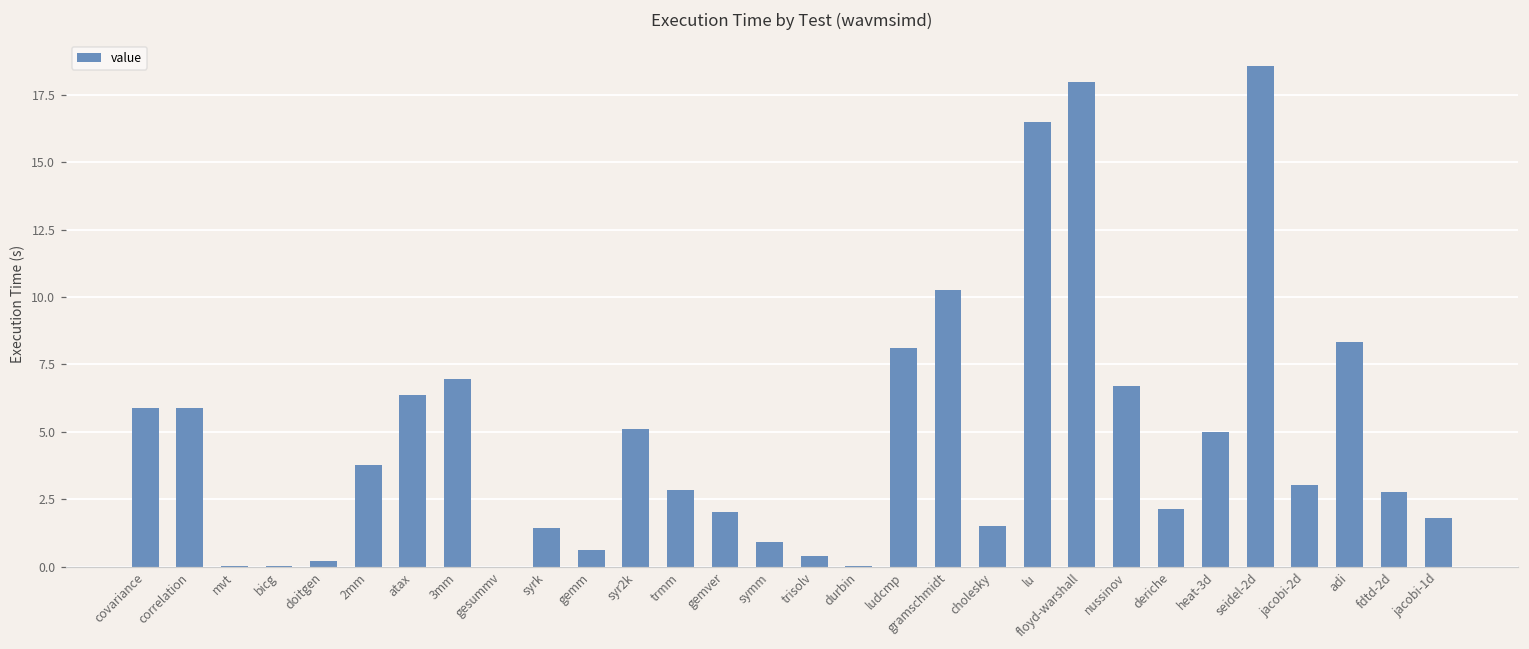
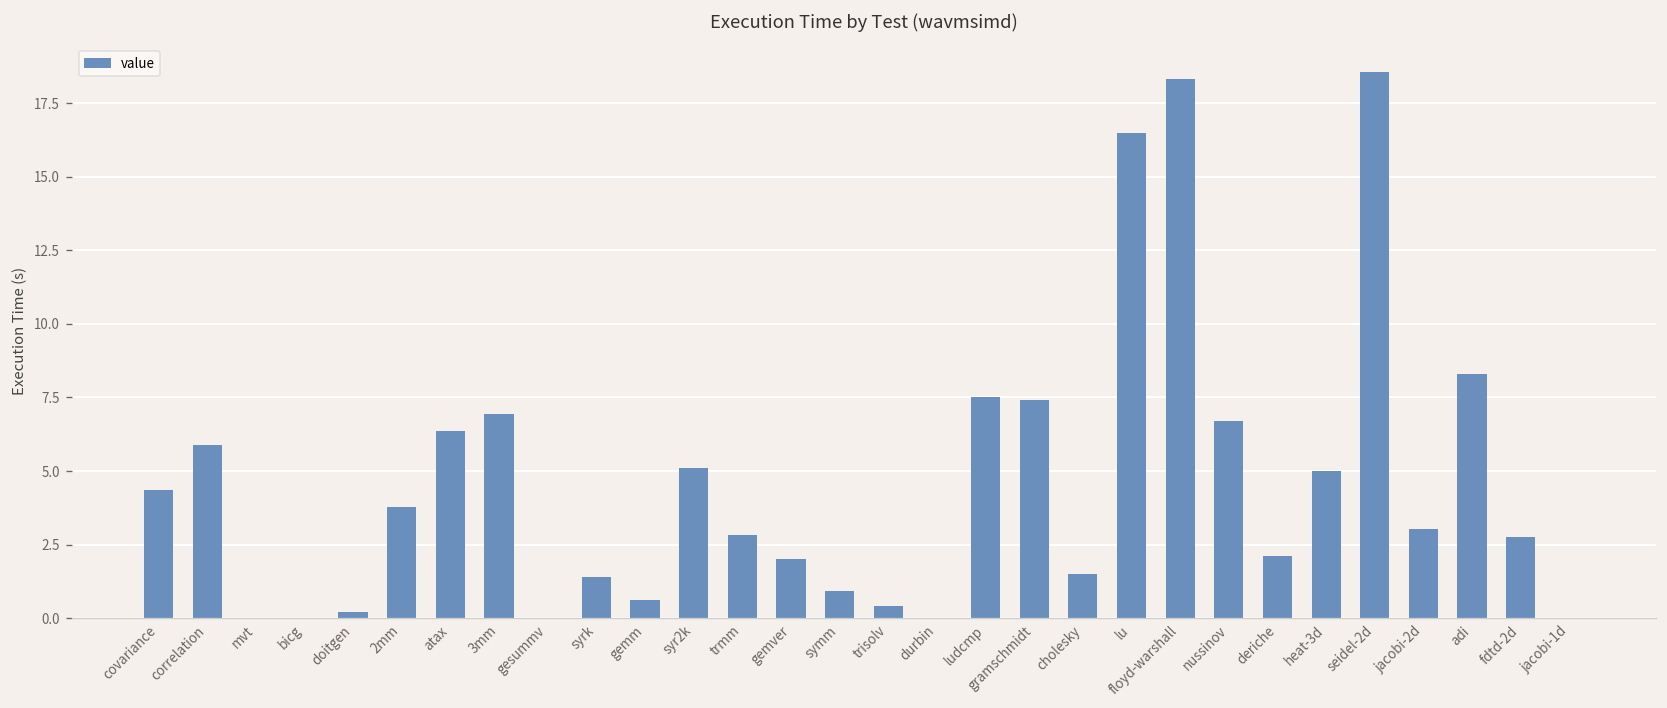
covariance: 5.9 -> 4.4
ludcmp: 8.1 -> 7.5
gramschmidt: 10.3 -> 7.4
floyd-warshall: 18.0 -> 18.3
jacobi-1d: 1.8 -> 0.0
